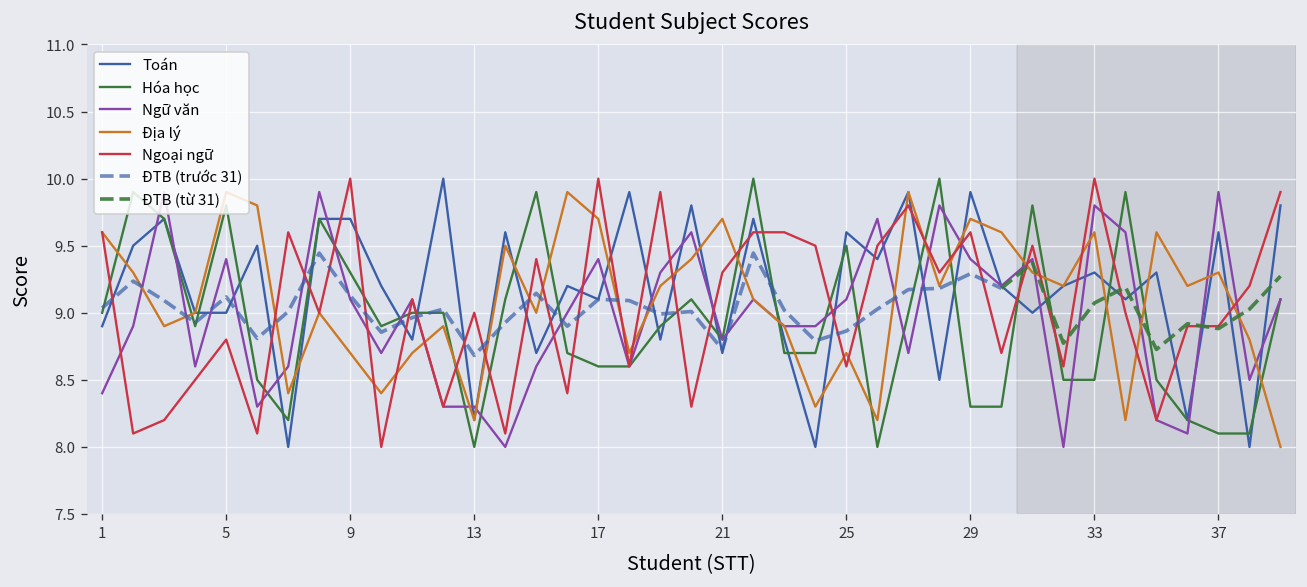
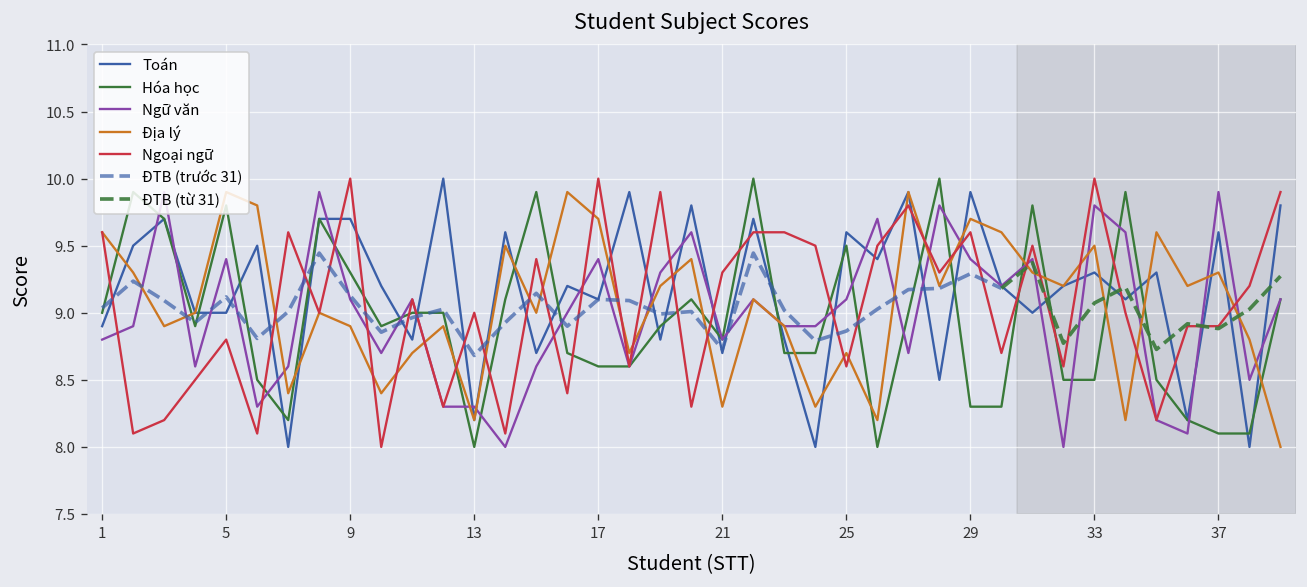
Ngữ văn, 1: 8.4 -> 8.8
Địa lý, 9: 8.7 -> 8.9
Địa lý, 21: 9.7 -> 8.3
Địa lý, 33: 9.6 -> 9.5
